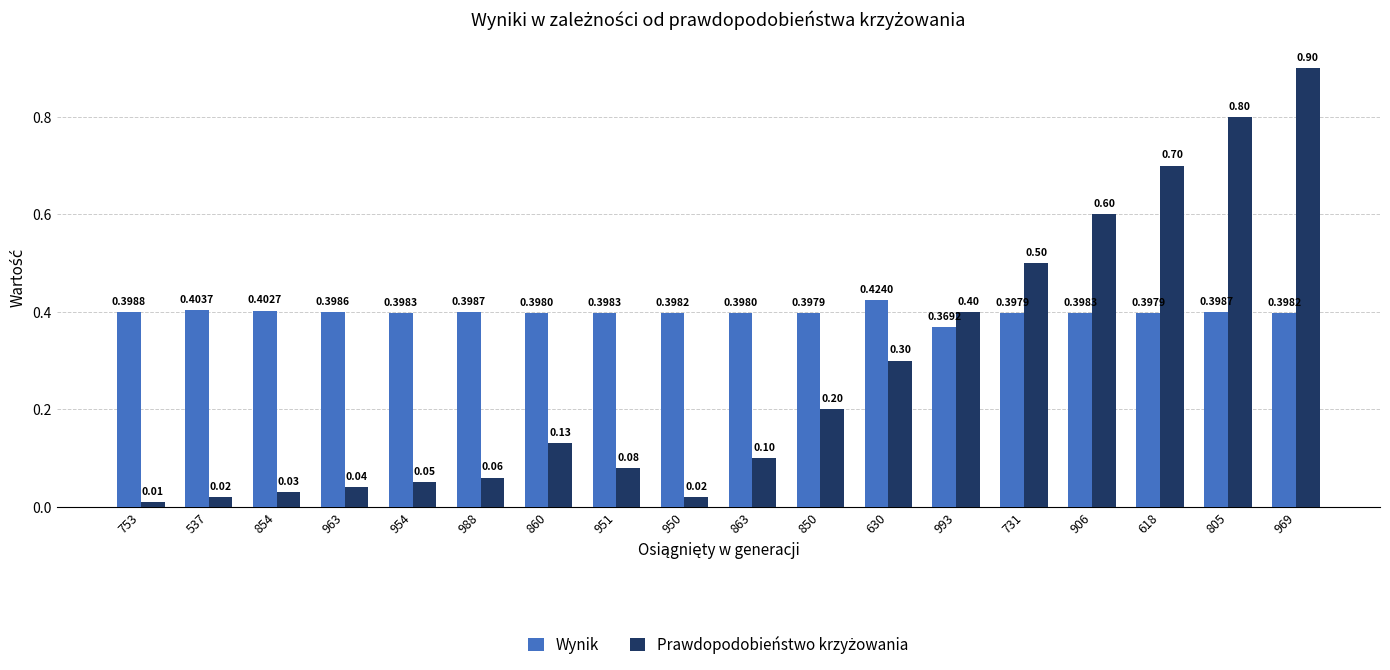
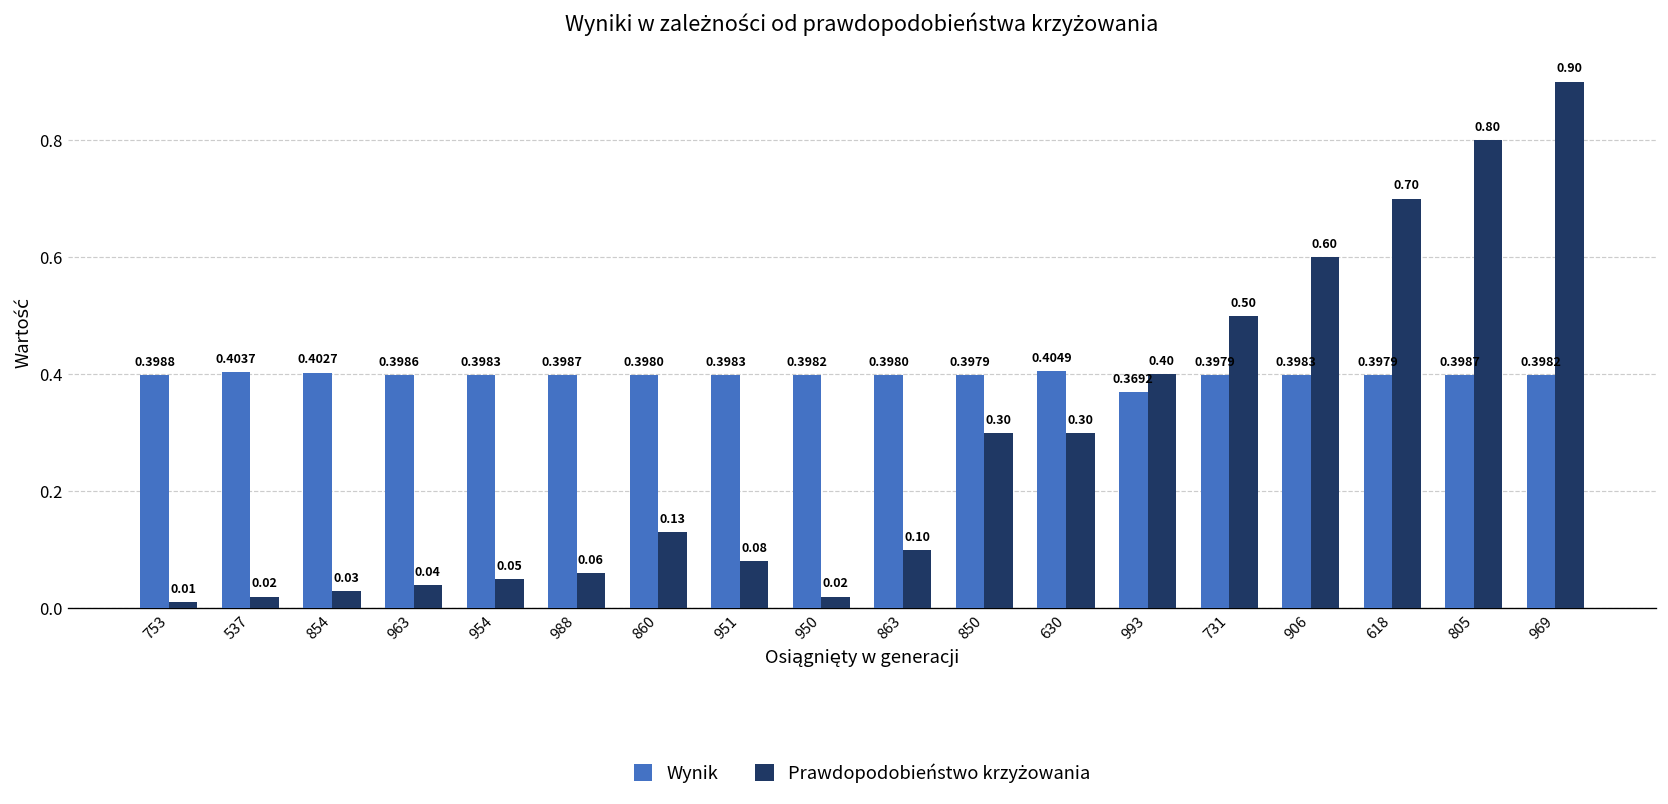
Prawdopodobieństwo krzyżowania, 850: 0.20 -> 0.30
Wynik, 630: 0.4240 -> 0.4049
